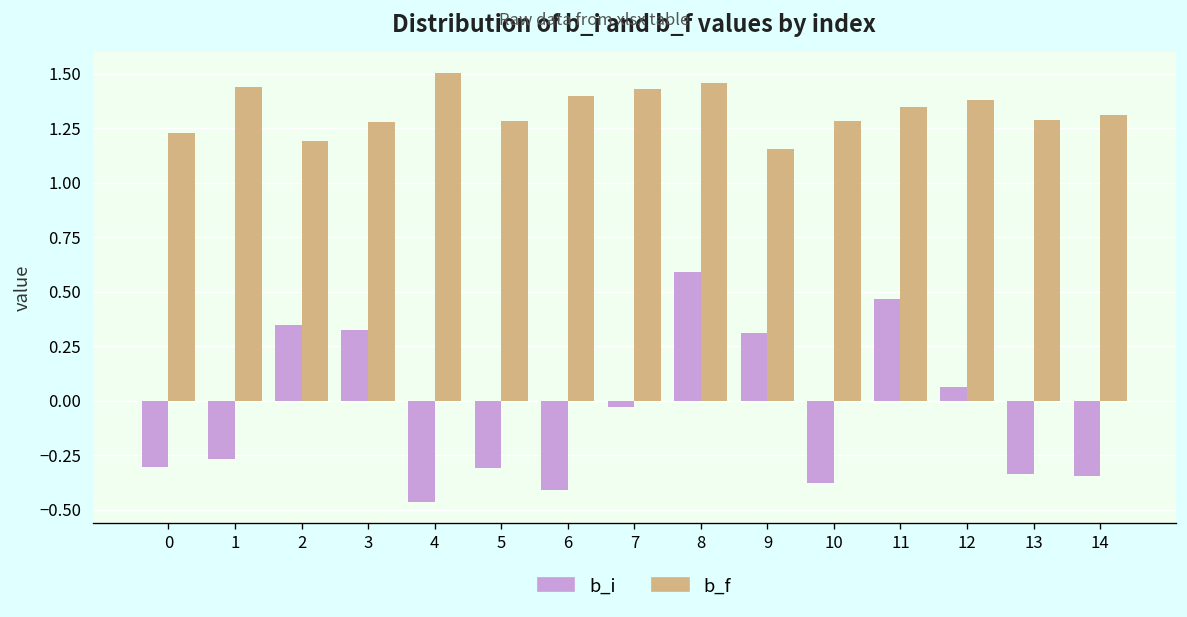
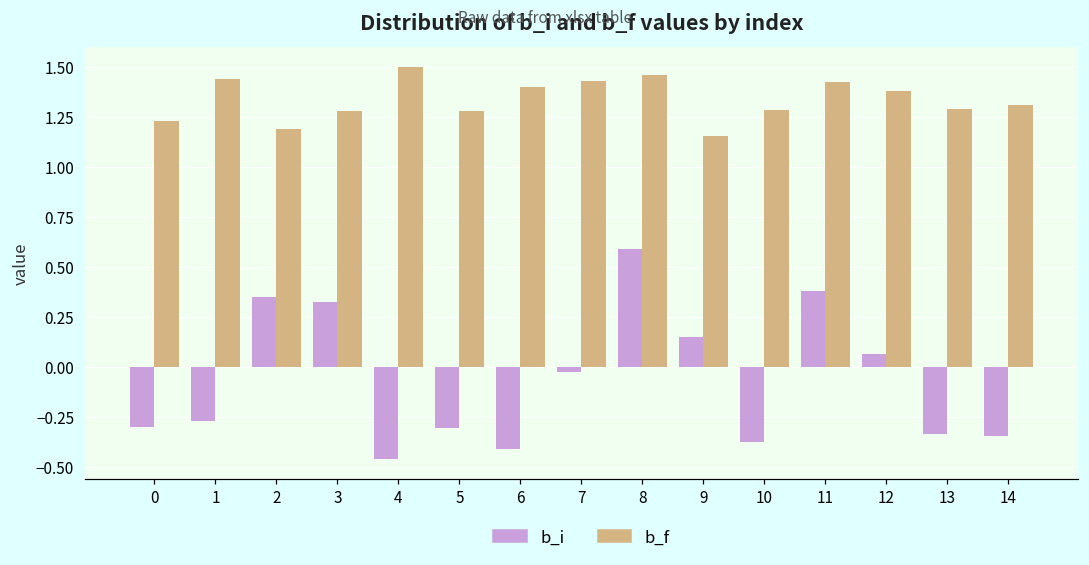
b_i, 9: 0.31 -> 0.15
b_i, 11: 0.47 -> 0.38
b_f, 11: 1.35 -> 1.43
